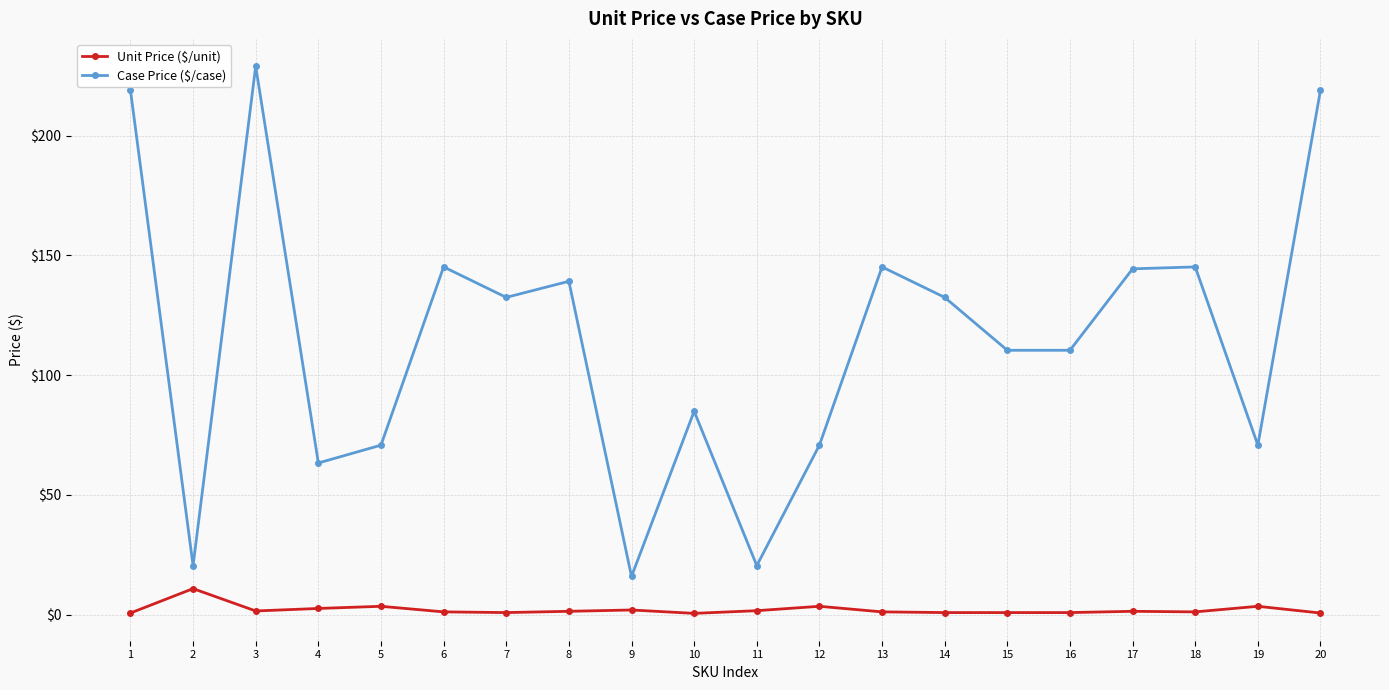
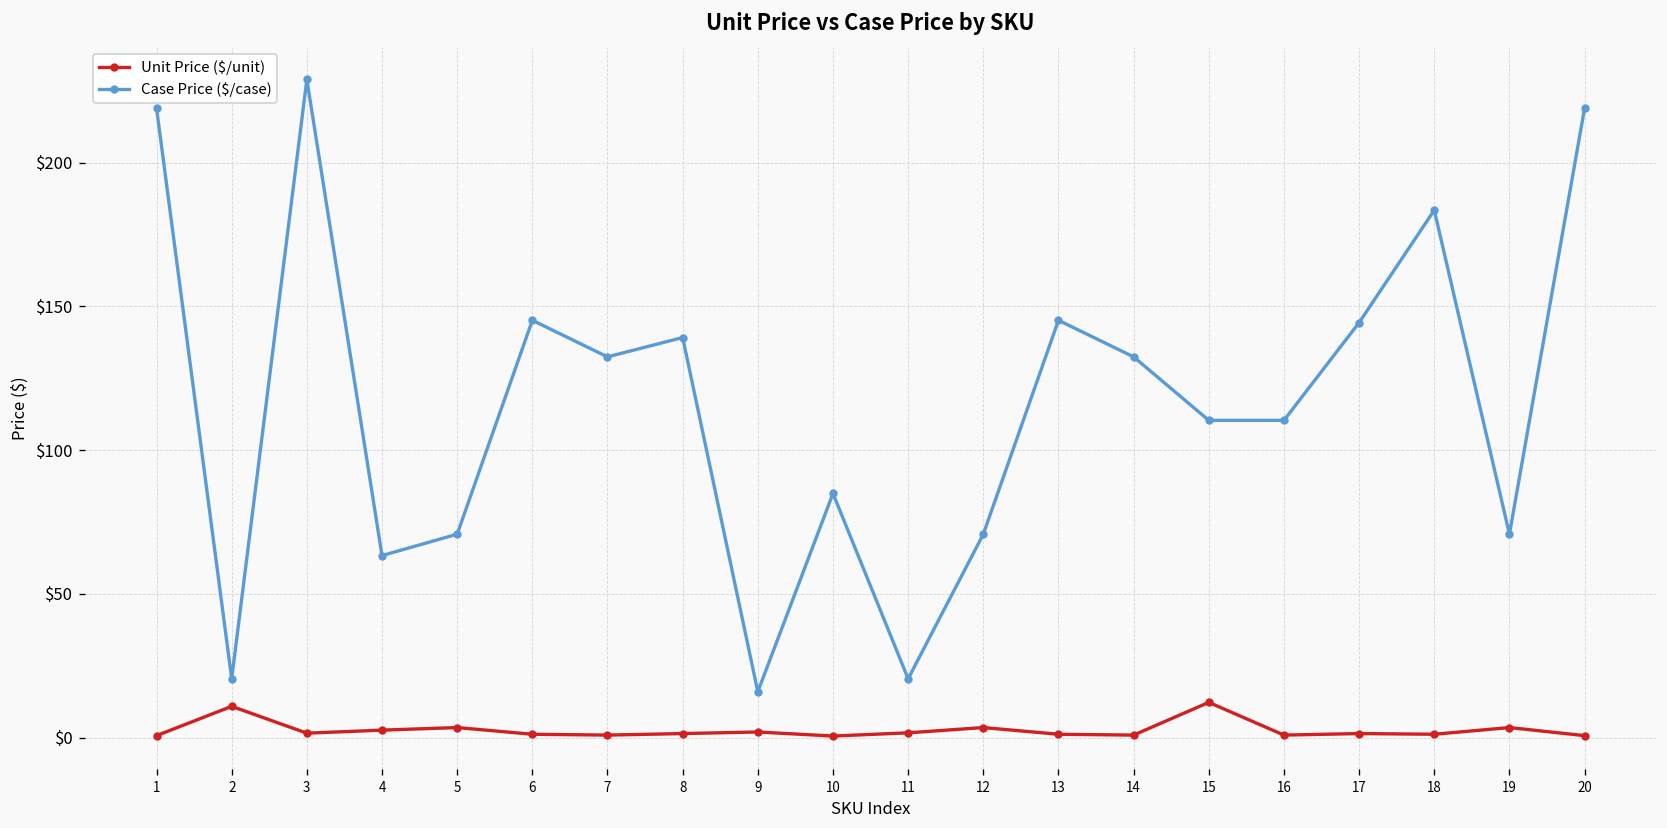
Unit Price ($/unit), 15: $1 -> $12
Case Price ($/case), 18: $145 -> $184
